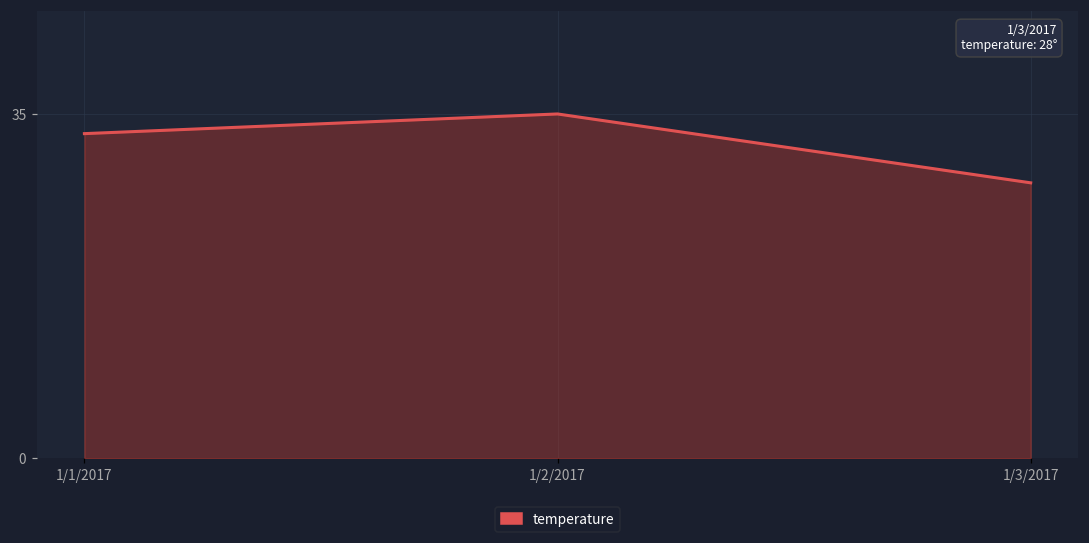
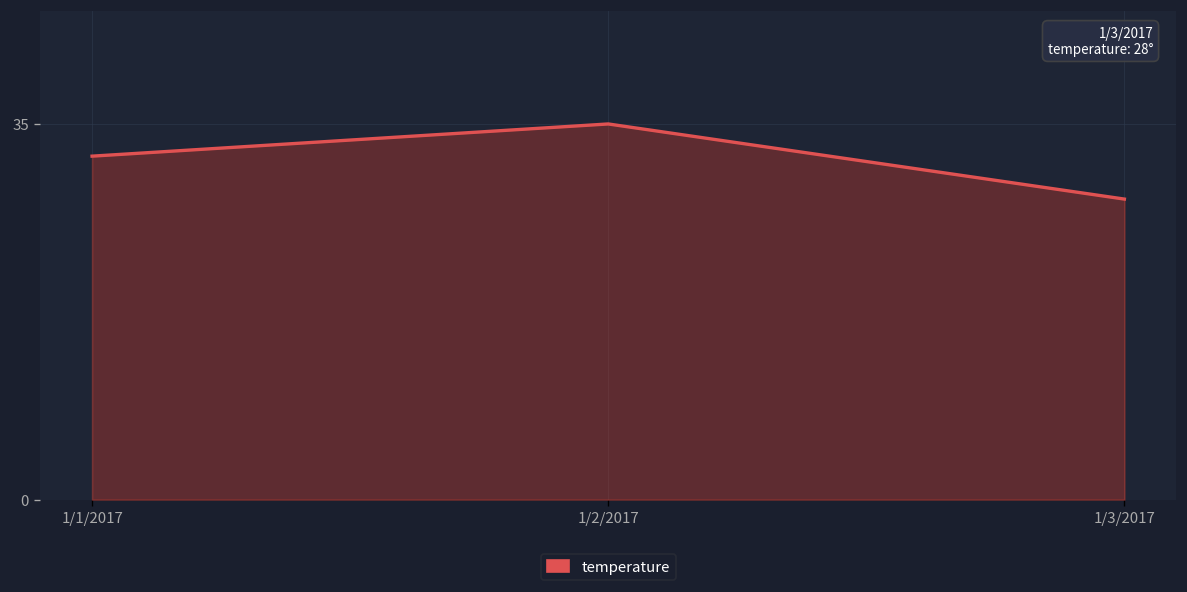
1/1/2017: 33 -> 32
